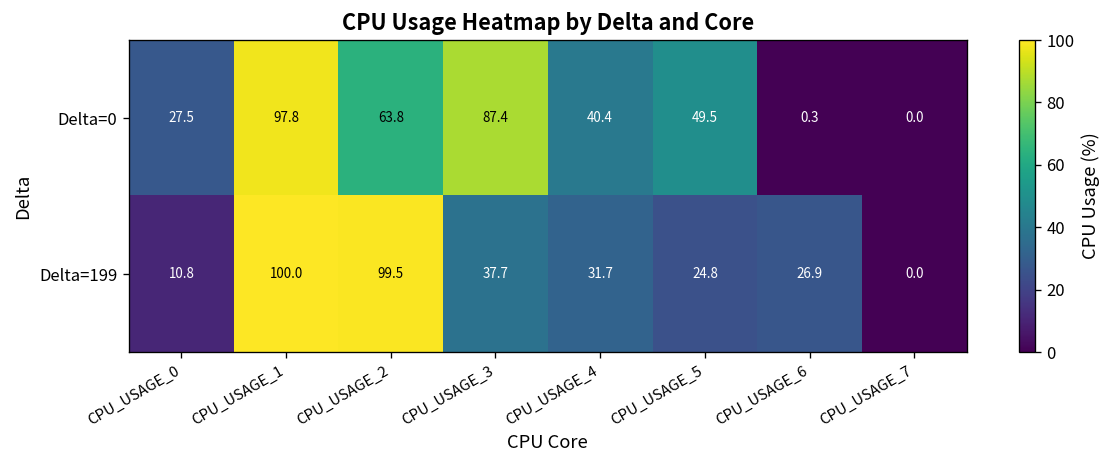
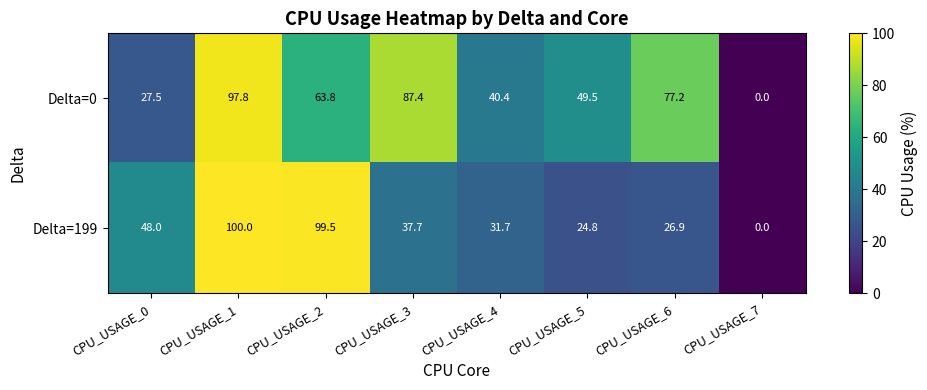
Delta=0, CPU_USAGE_6: 0.3 -> 77.2
Delta=199, CPU_USAGE_0: 10.8 -> 48.0
